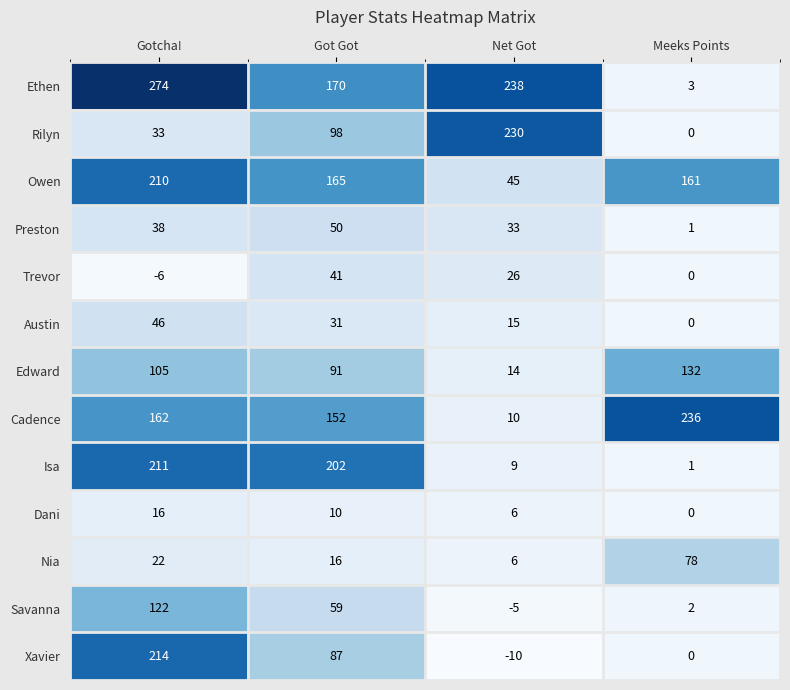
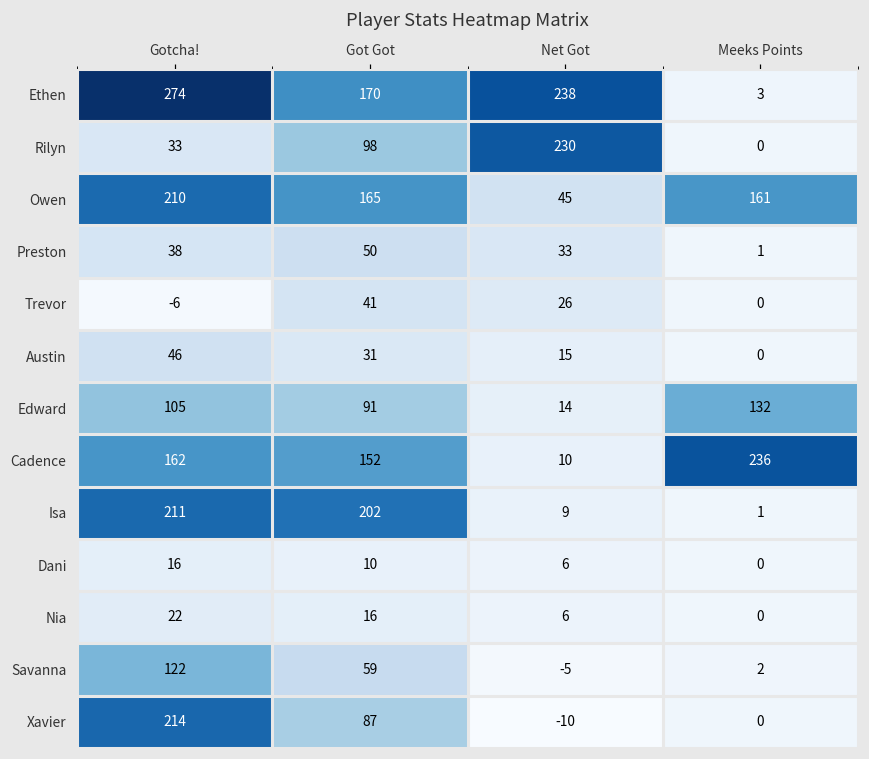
Nia, Meeks Points: 78 -> 0
